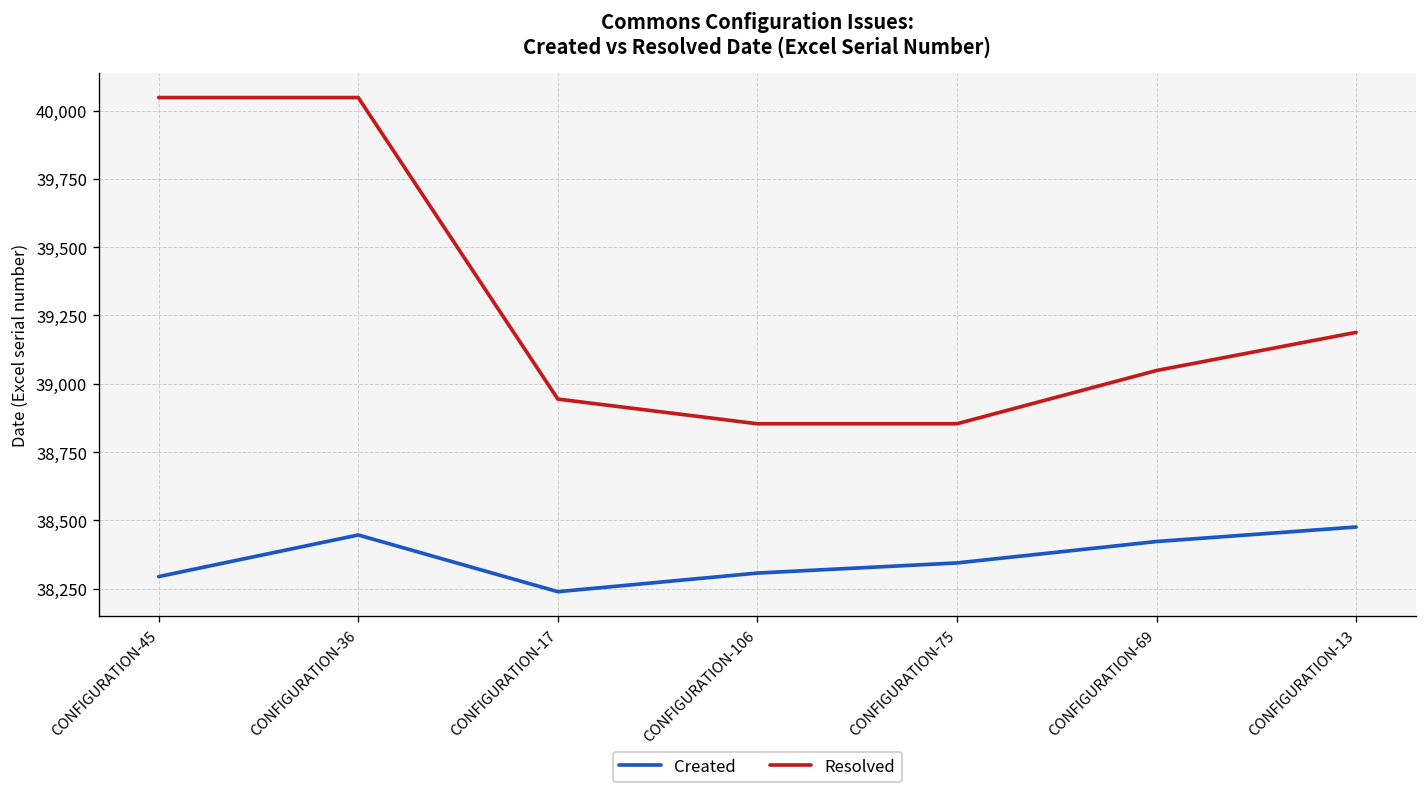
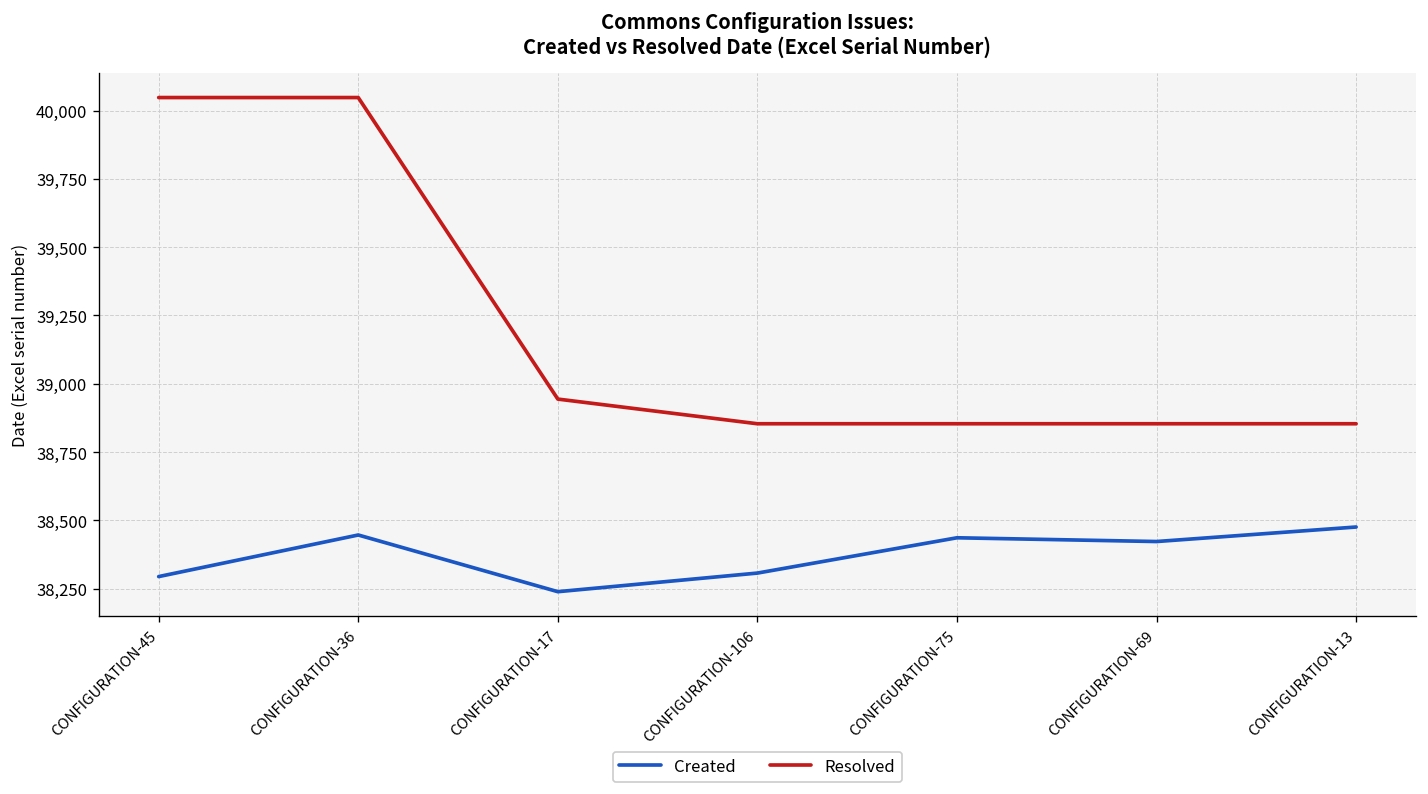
Created, CONFIGURATION-75: 38,340 -> 38,440
Resolved, CONFIGURATION-69: 39,050 -> 38,850
Resolved, CONFIGURATION-13: 39,190 -> 38,850
